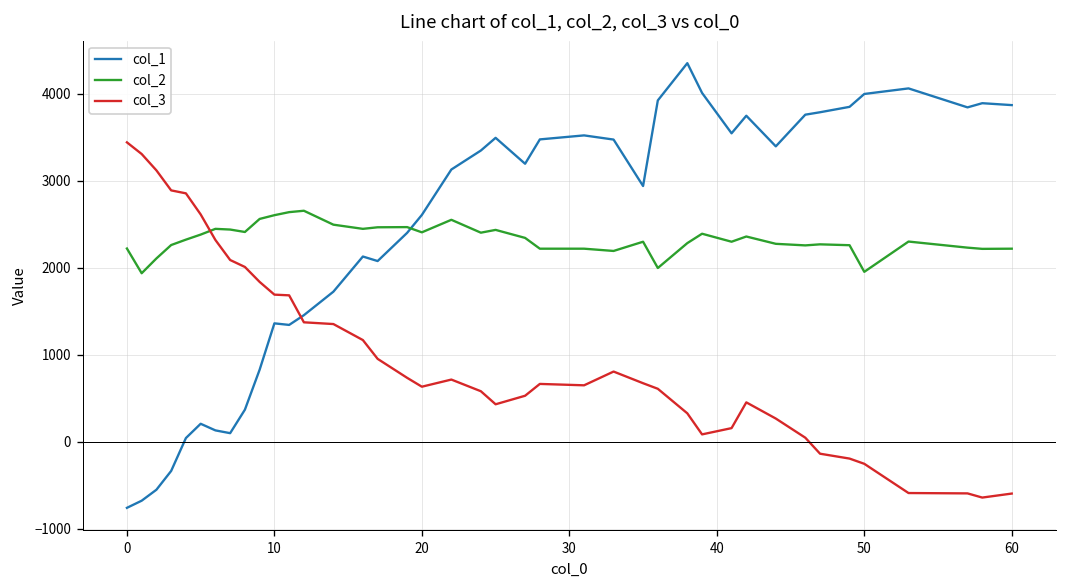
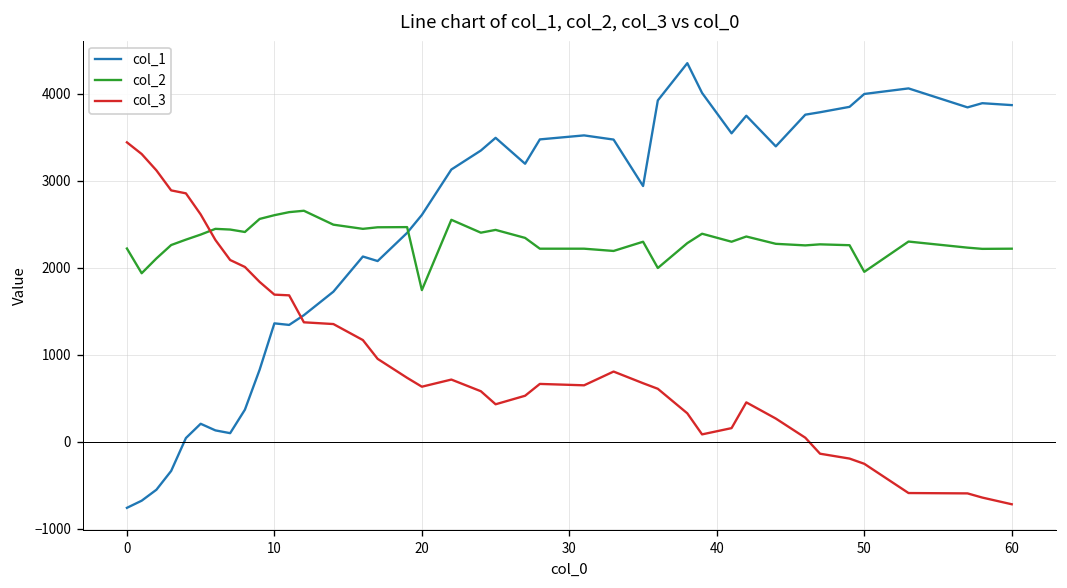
col_2, 20: 2400 -> 1700
col_3, 60: -600 -> -700
